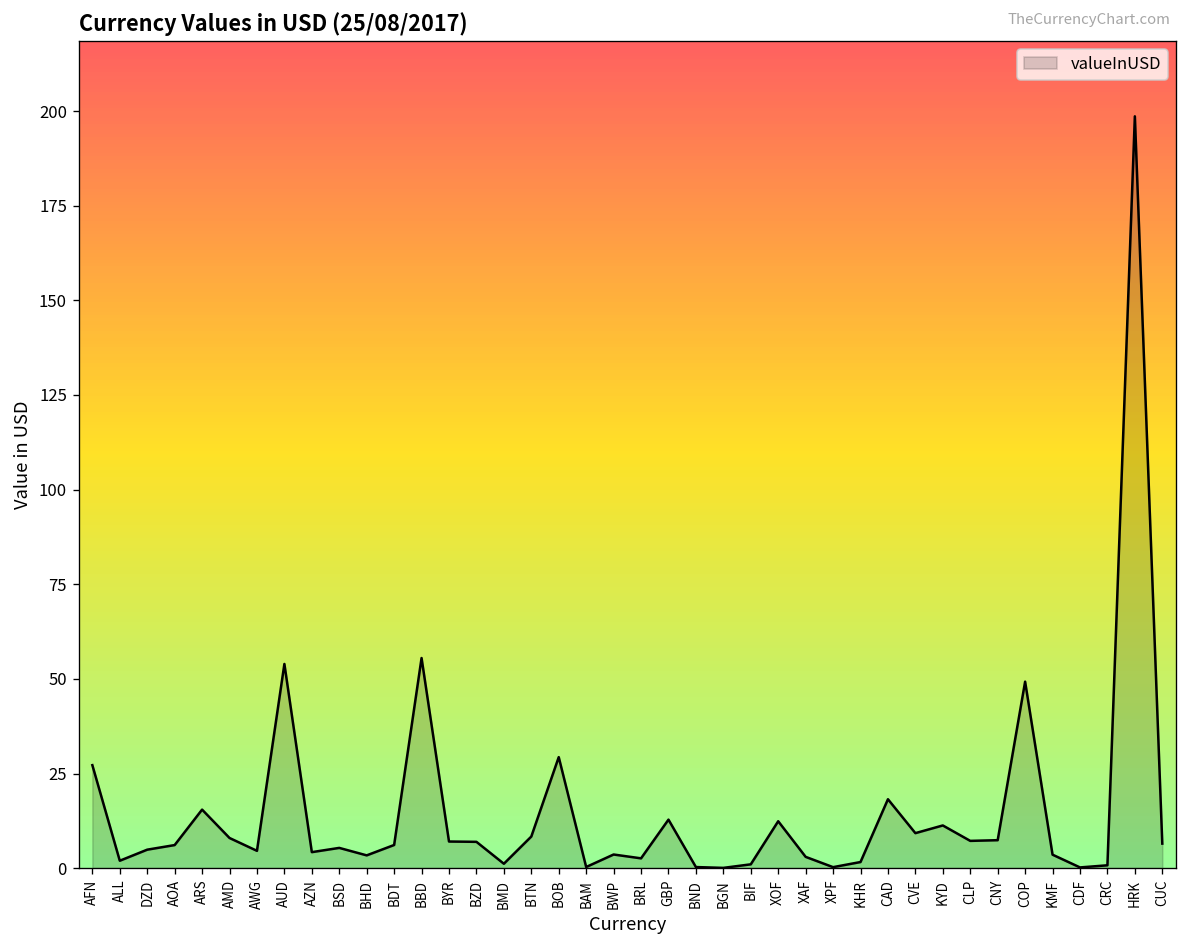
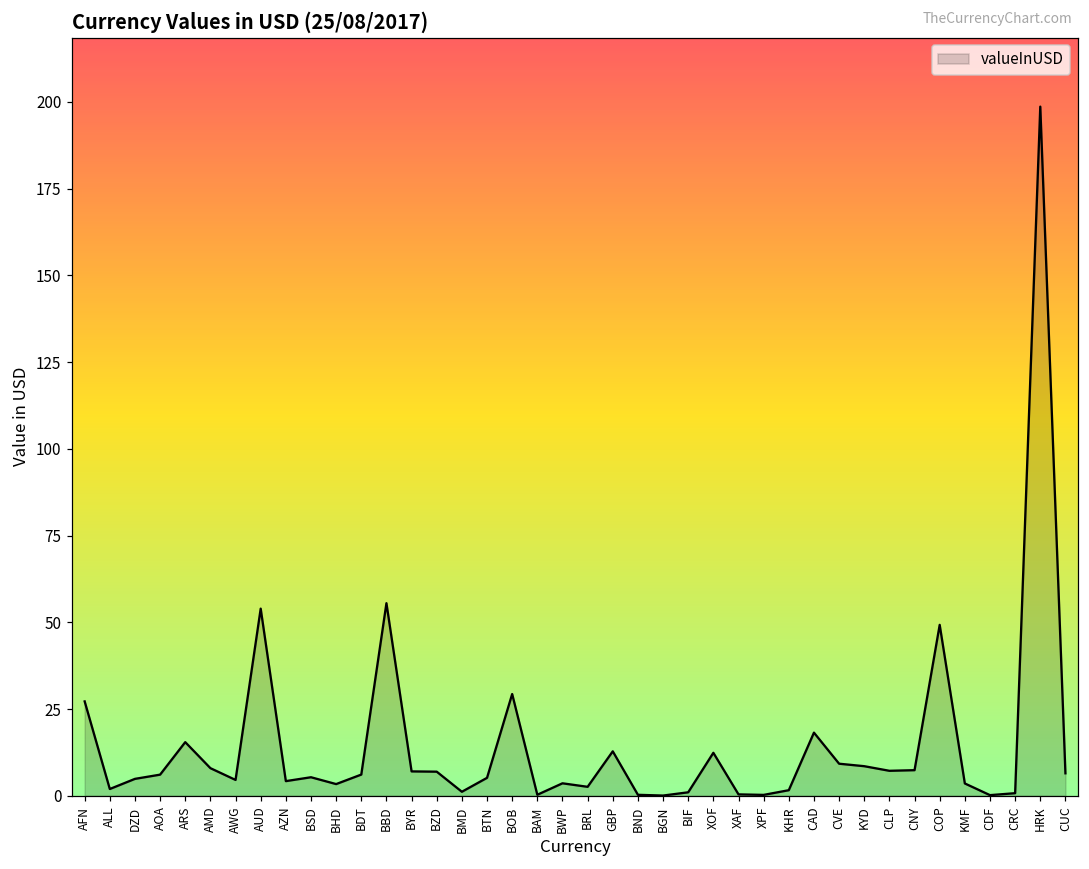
BTN: 8 -> 5
XAF: 3 -> 0
KYD: 11 -> 9
